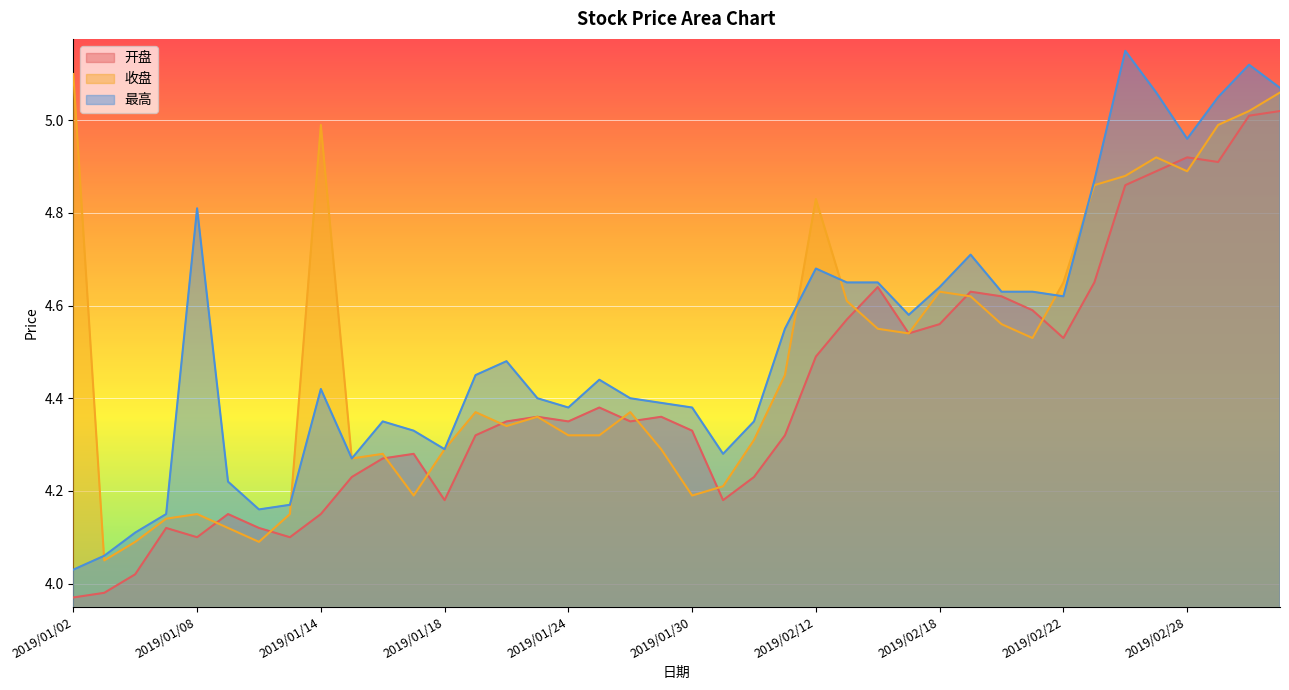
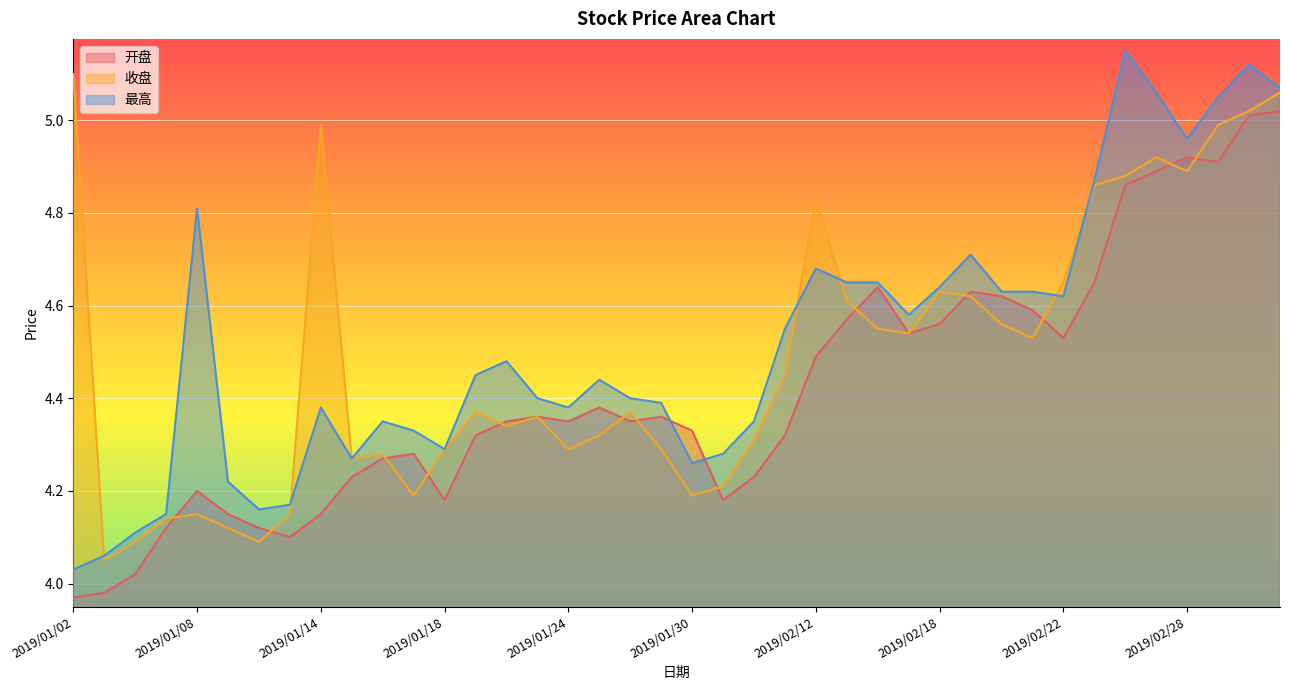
开盘, 2019/01/08: 4.1 -> 4.2
最高, 2019/01/14: 4.42 -> 4.38
收盘, 2019/01/24: 4.32 -> 4.29
最高, 2019/01/30: 4.38 -> 4.26
